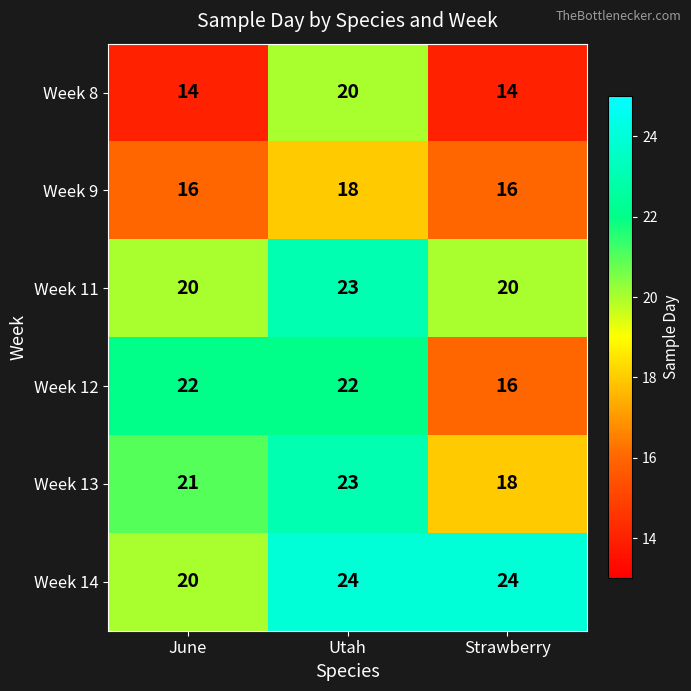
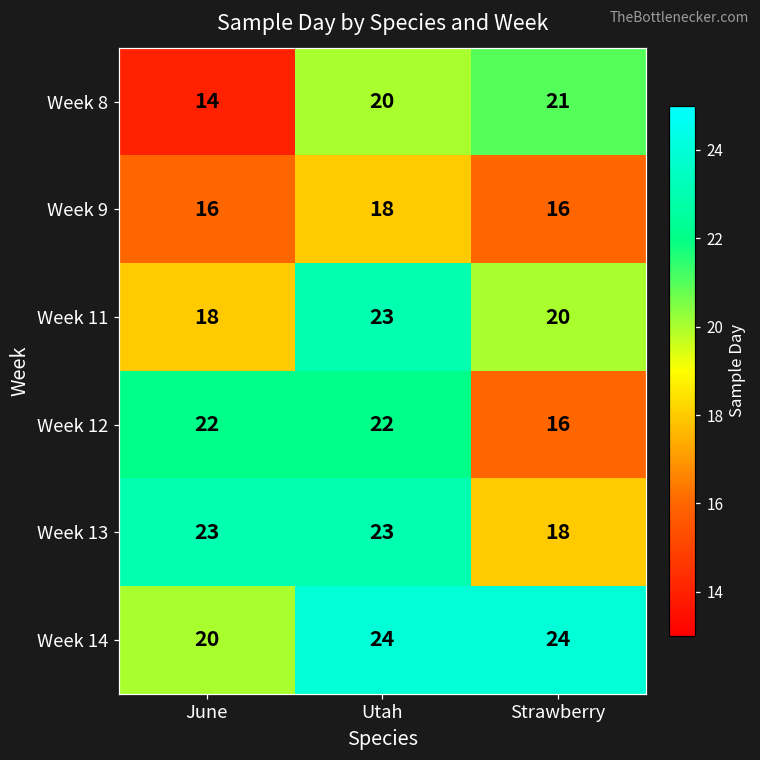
Week 8, Strawberry: 14 -> 21
Week 11, June: 20 -> 18
Week 13, June: 21 -> 23
